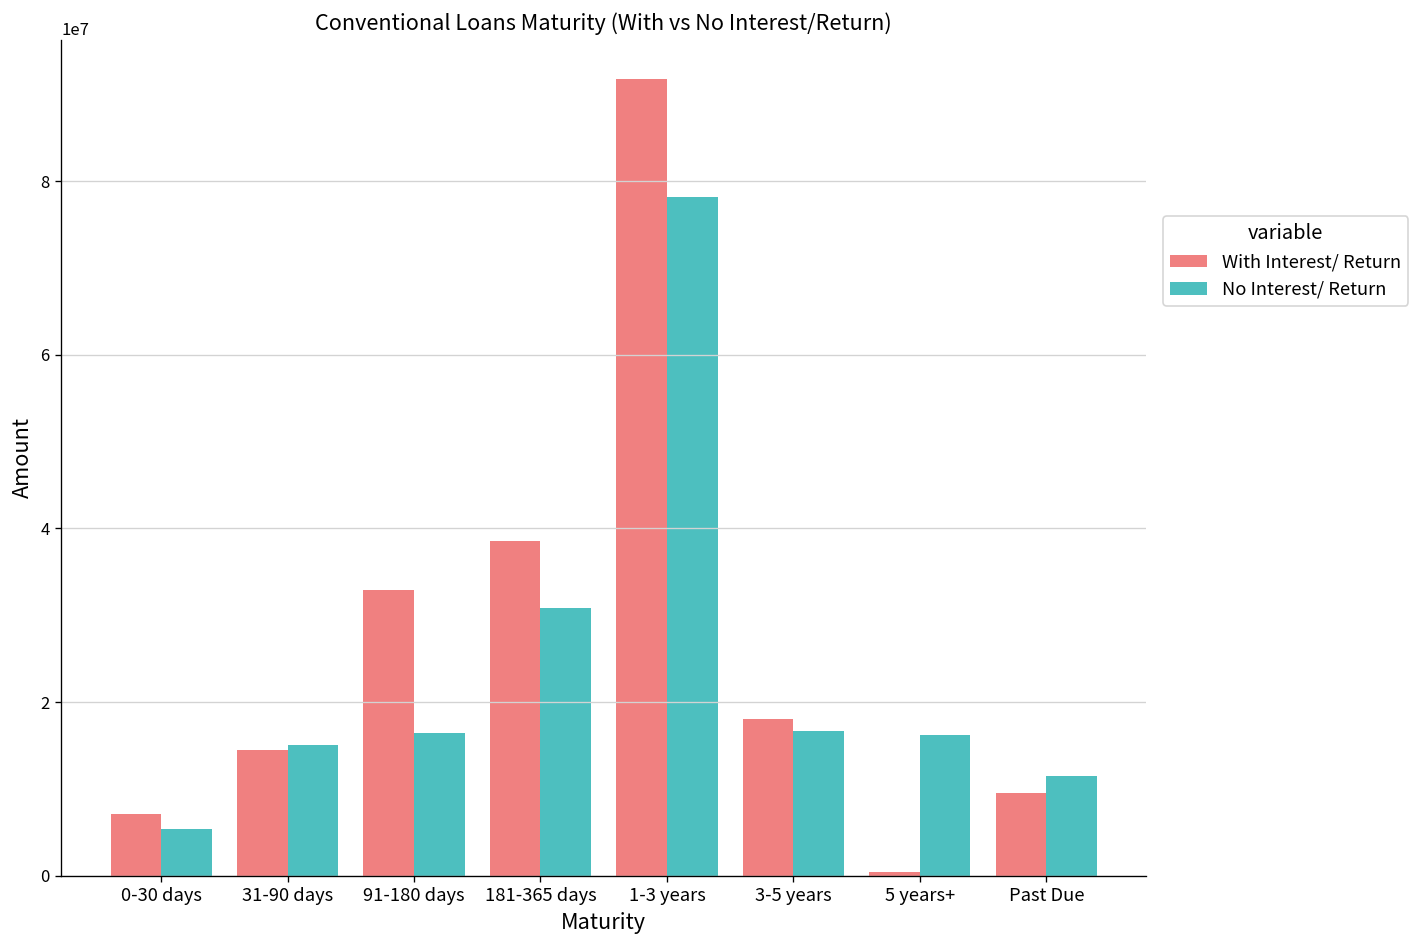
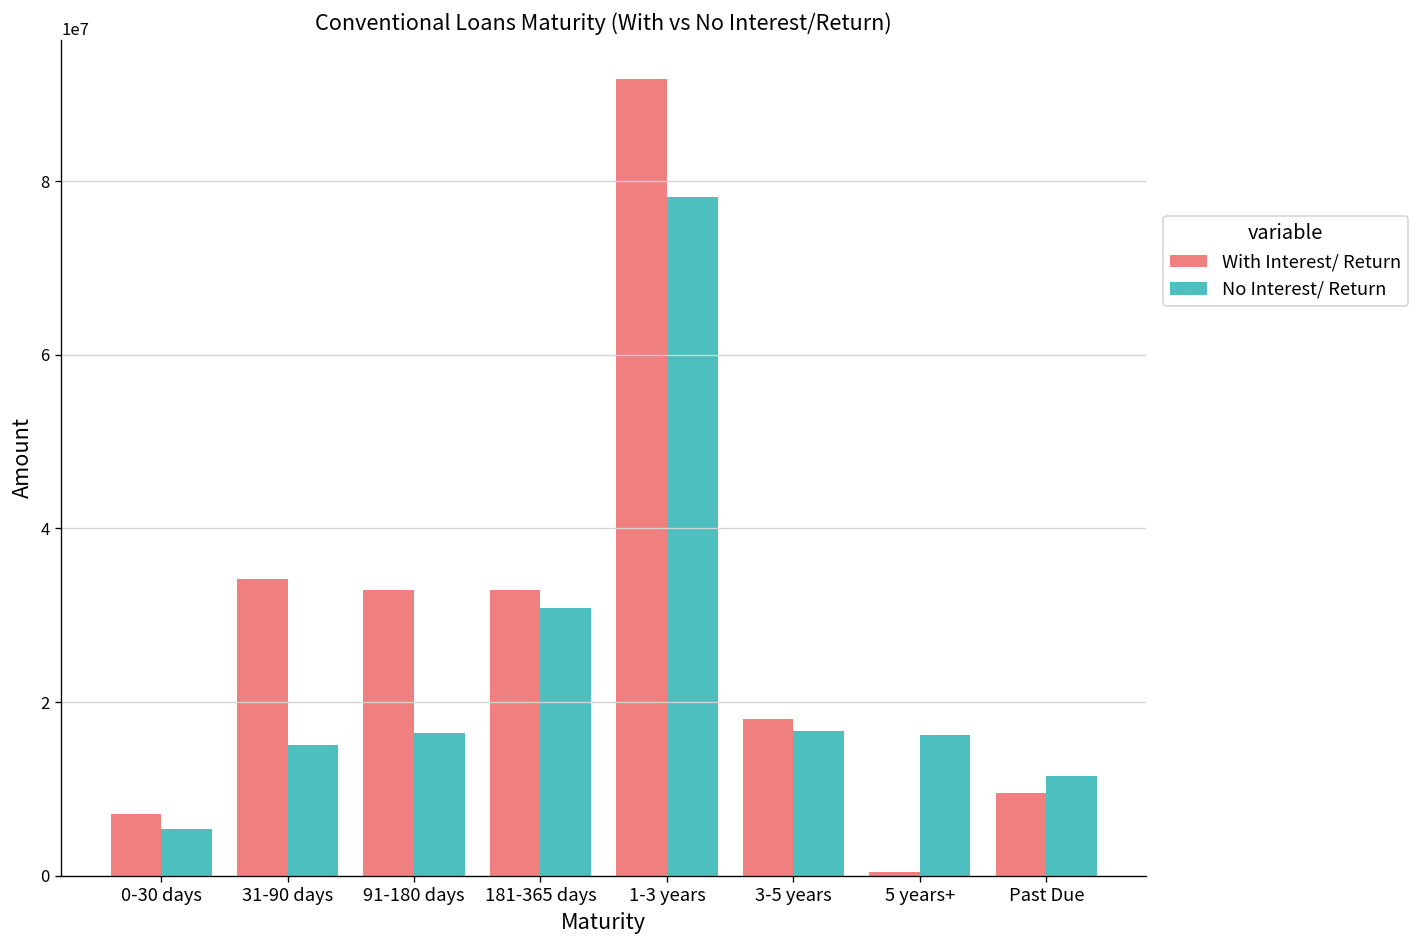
With Interest/ Return, 31-90 days: 14000000 -> 34000000
With Interest/ Return, 181-365 days: 39000000 -> 33000000
